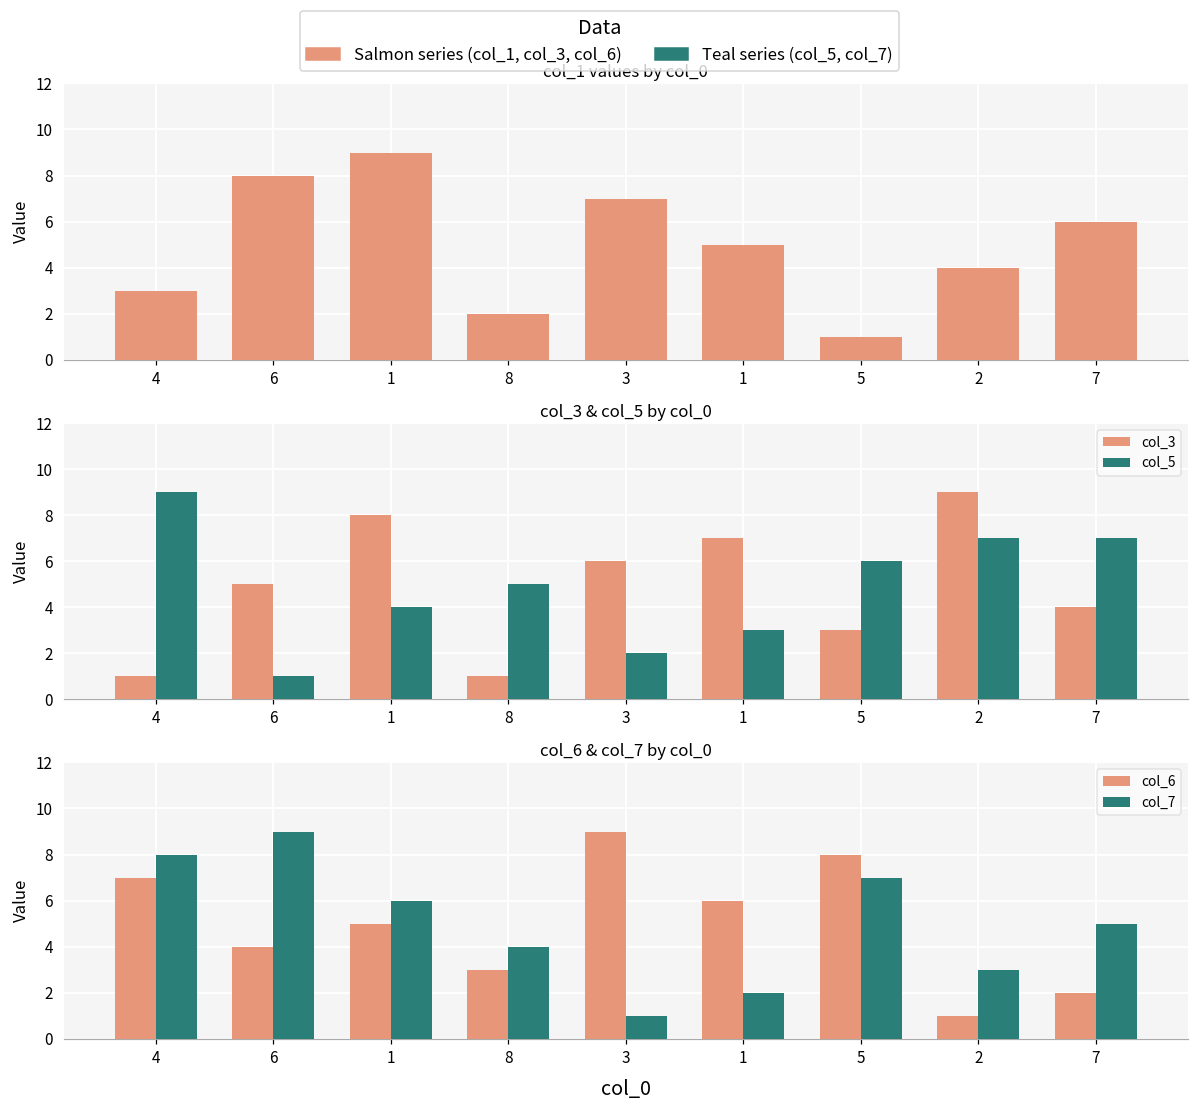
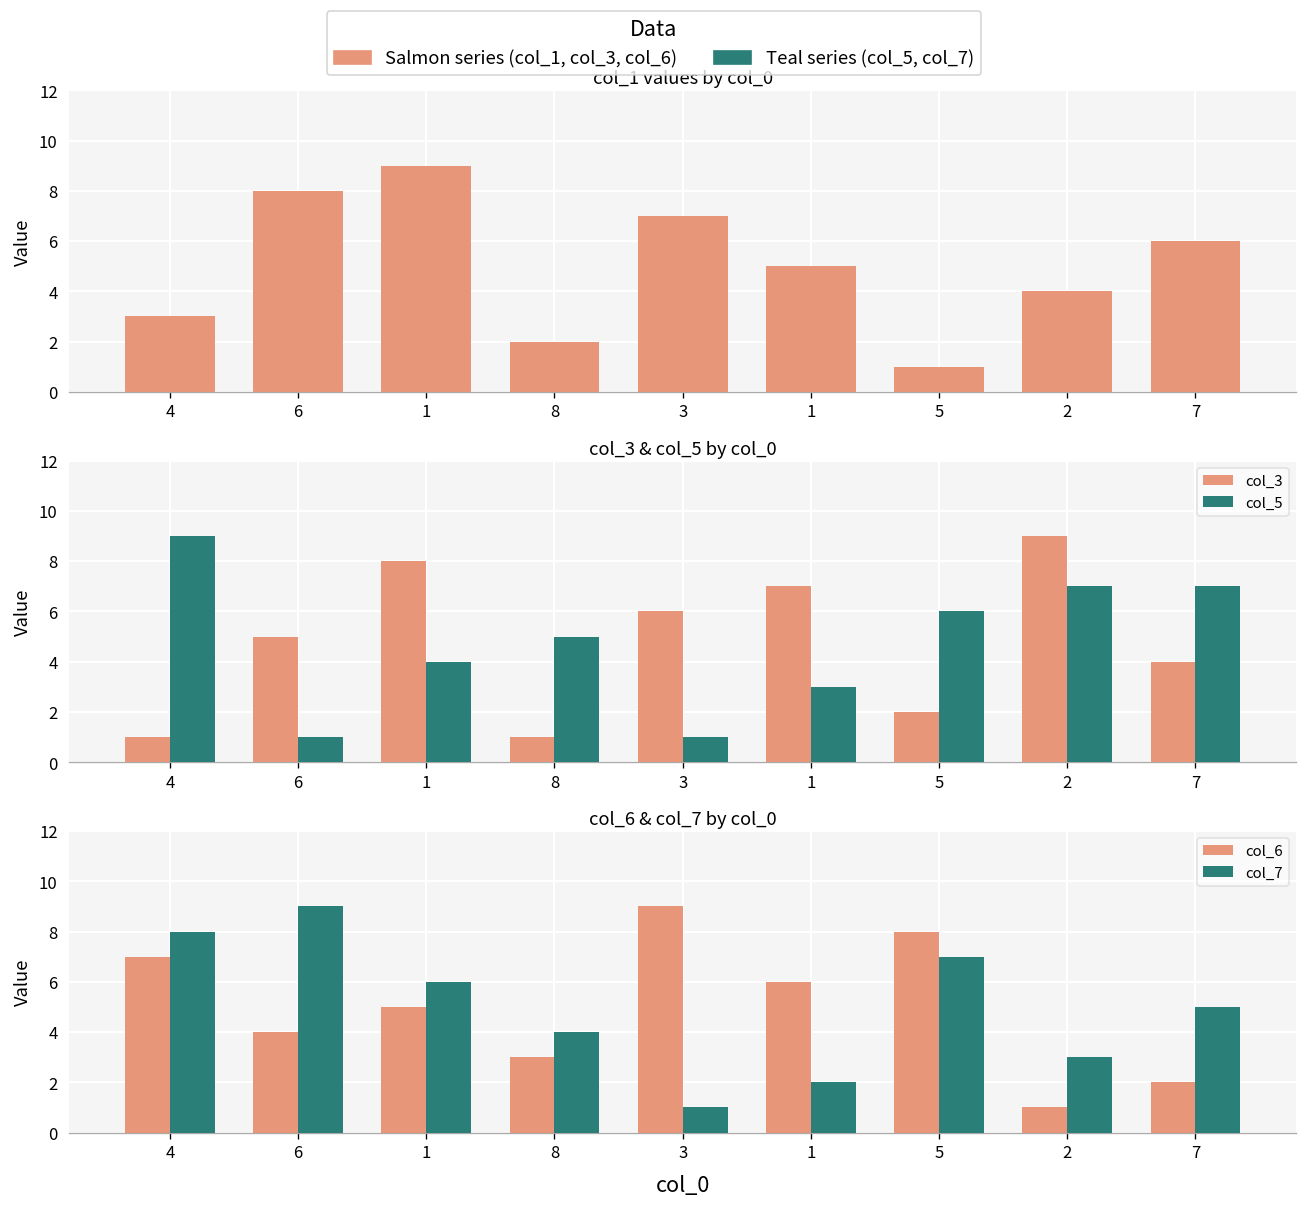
col_3 & col_5 by col_0, col_5, 3: 2 -> 1
col_3 & col_5 by col_0, col_3, 5: 3 -> 2
